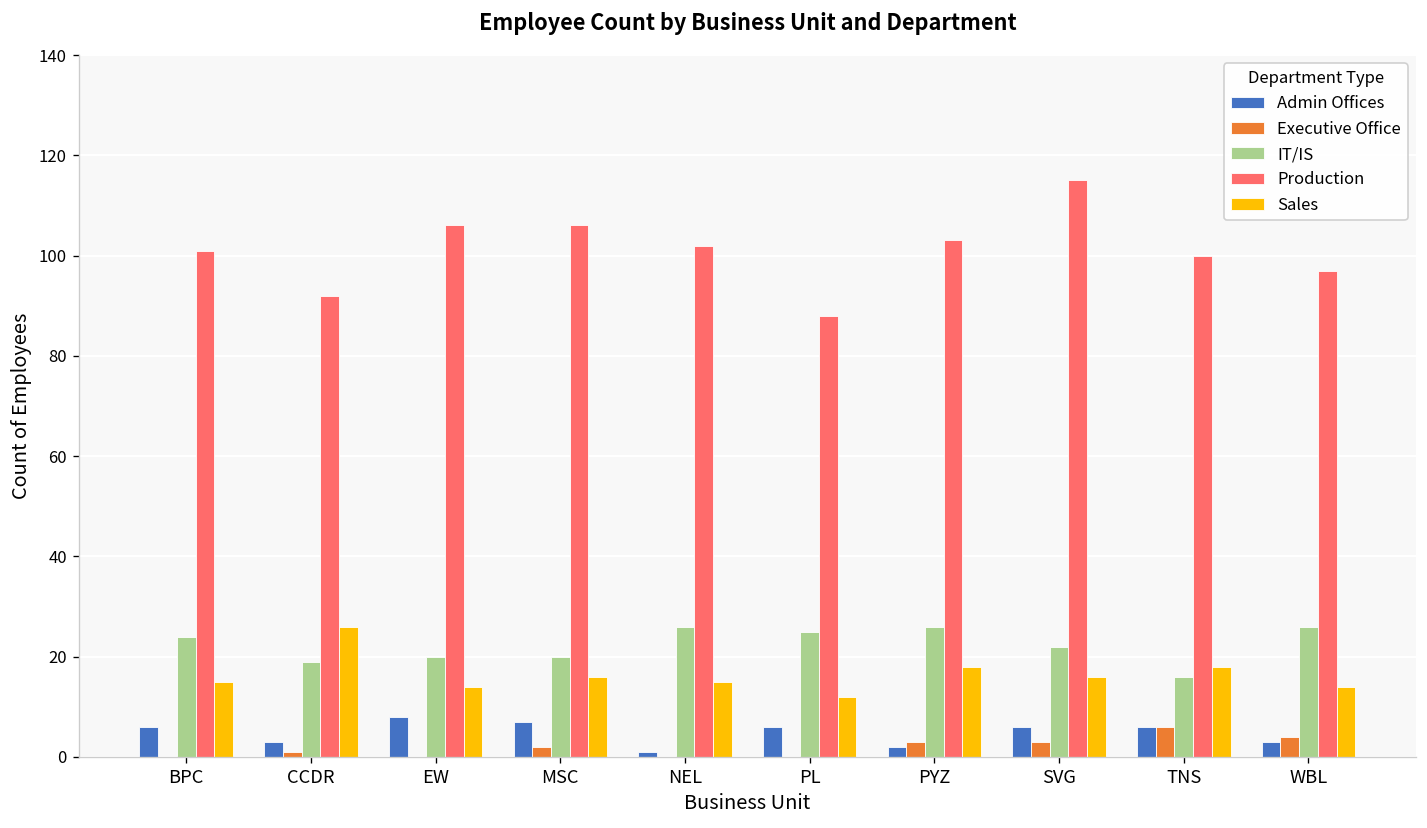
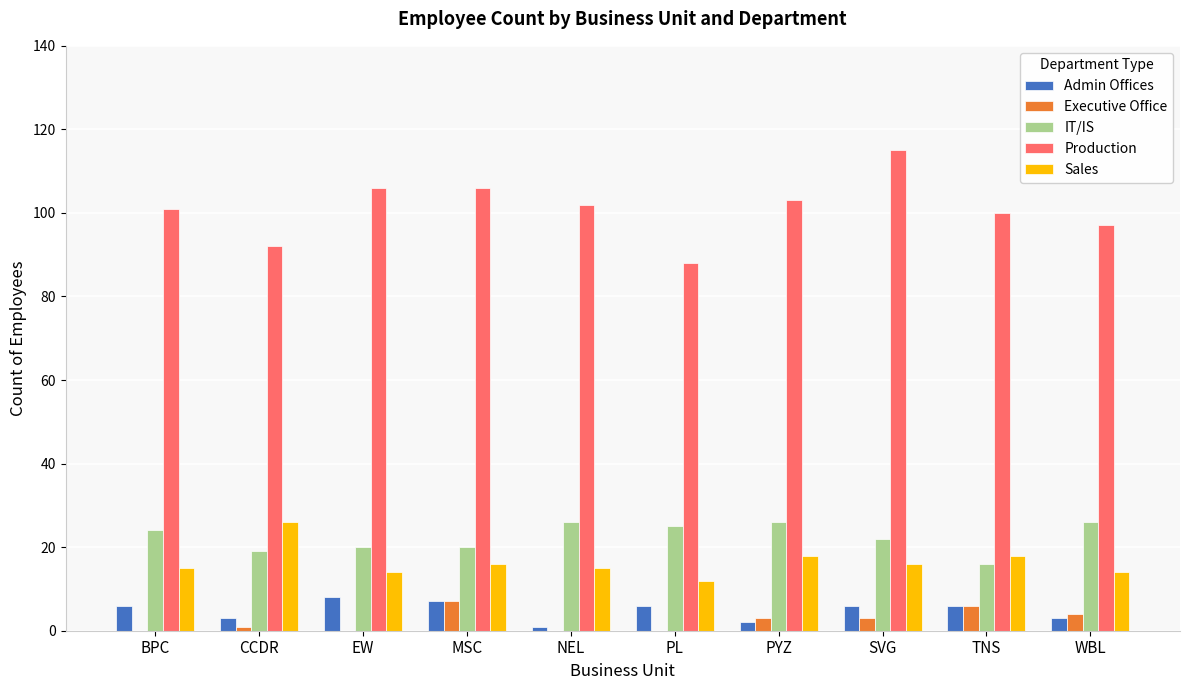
Executive Office, MSC: 2 -> 7
